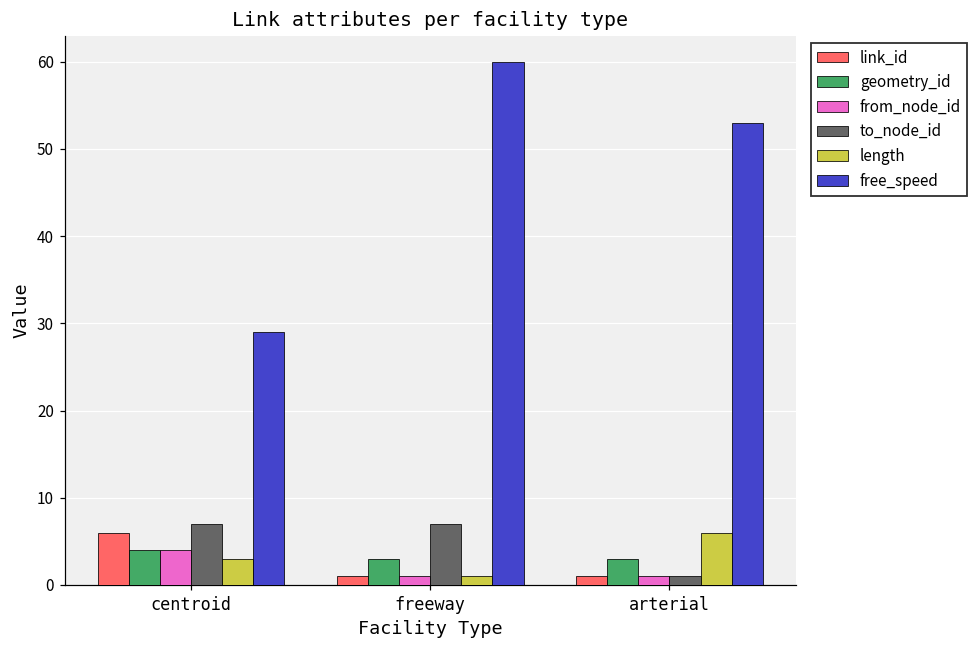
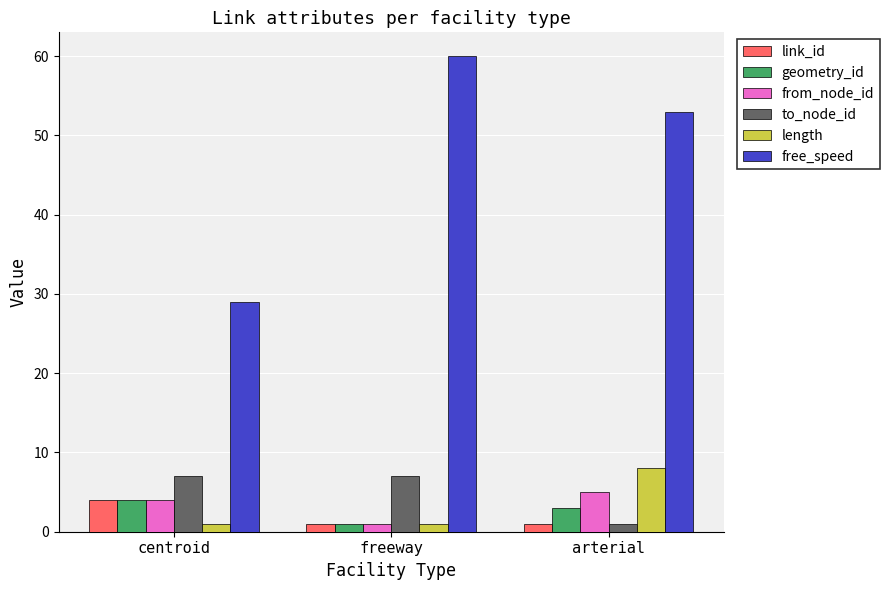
link_id, centroid: 6 -> 4
length, centroid: 3 -> 1
geometry_id, freeway: 3 -> 1
from_node_id, arterial: 1 -> 5
length, arterial: 6 -> 8
